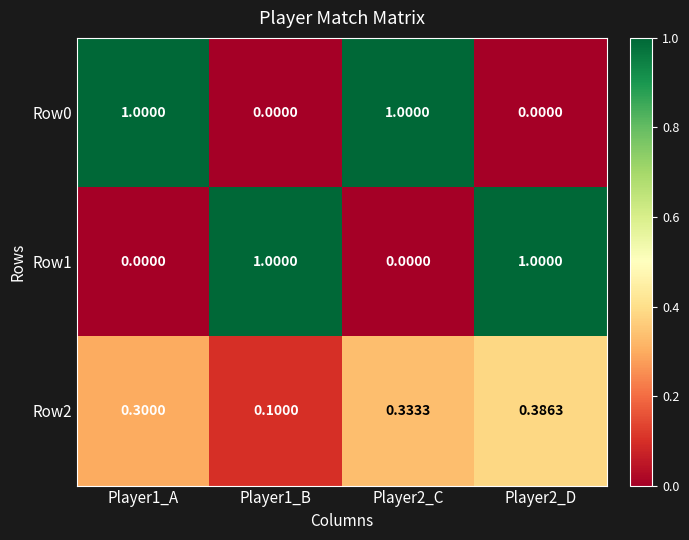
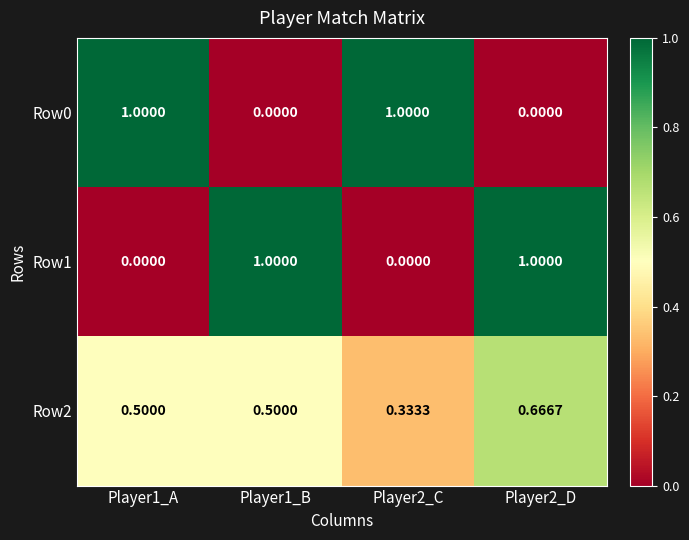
Row2, Player1_A: 0.3000 -> 0.5000
Row2, Player1_B: 0.1000 -> 0.5000
Row2, Player2_D: 0.3863 -> 0.6667
